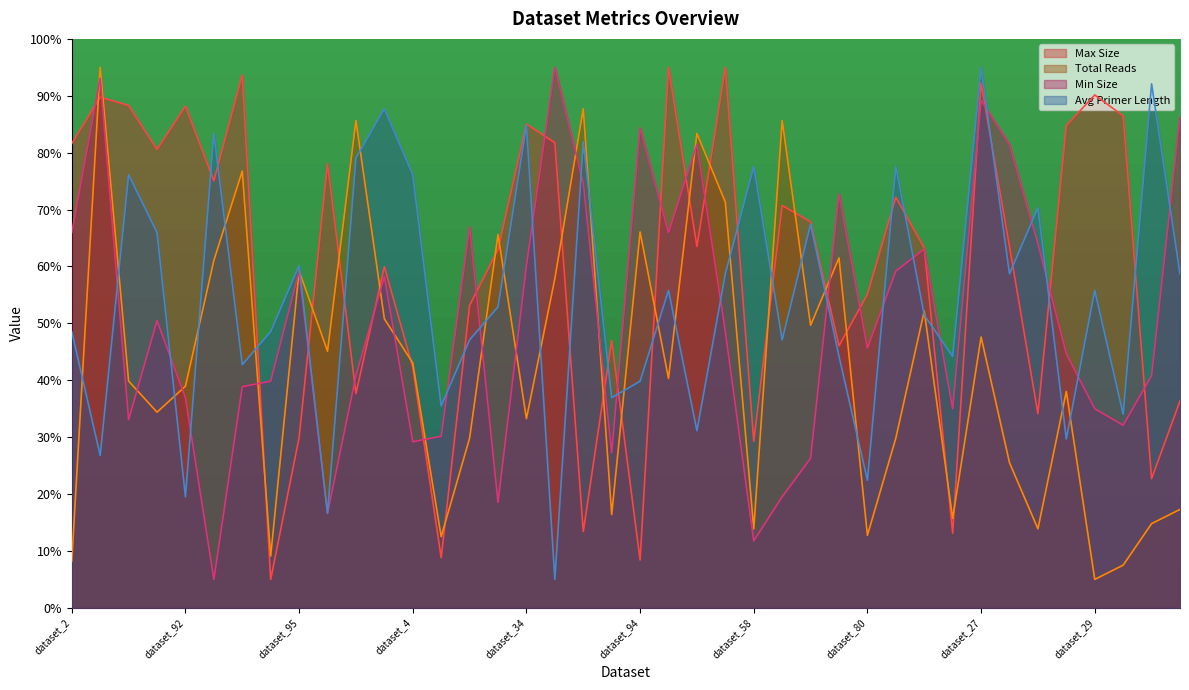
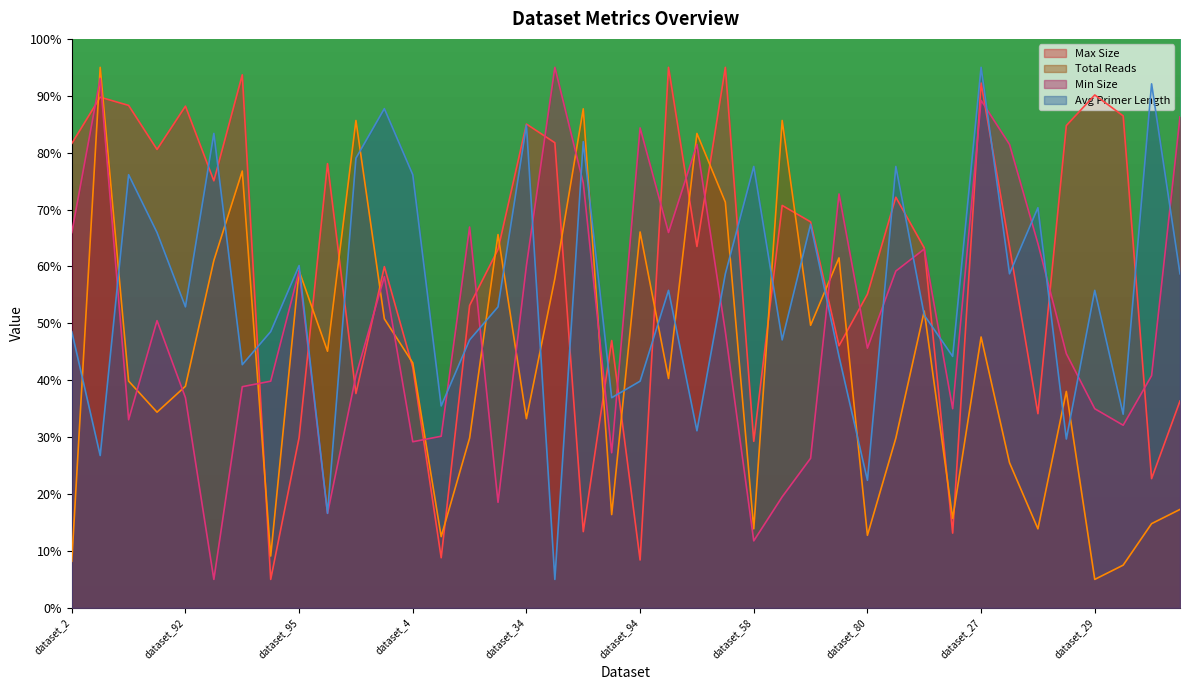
Avg Primer Length, dataset_92: 20% -> 53%
